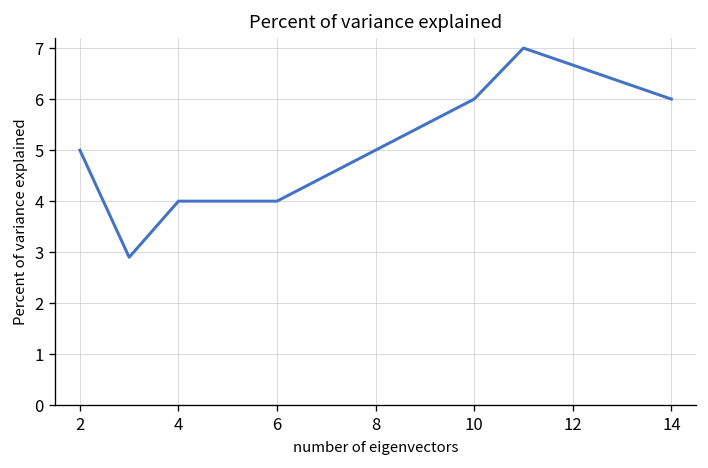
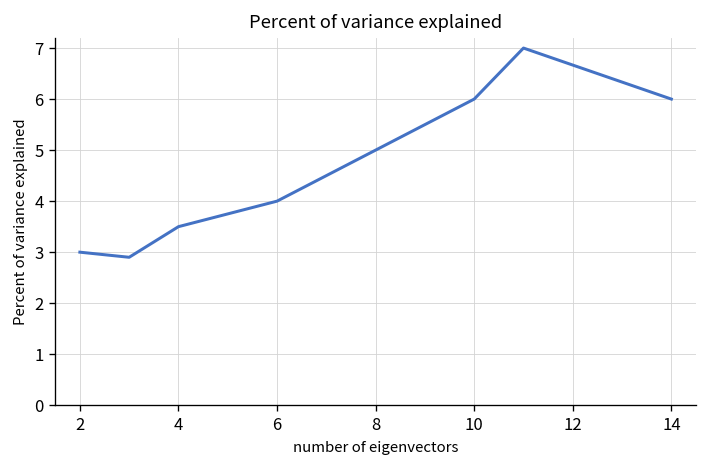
2: 5 -> 3
4: 4.0 -> 3.5
